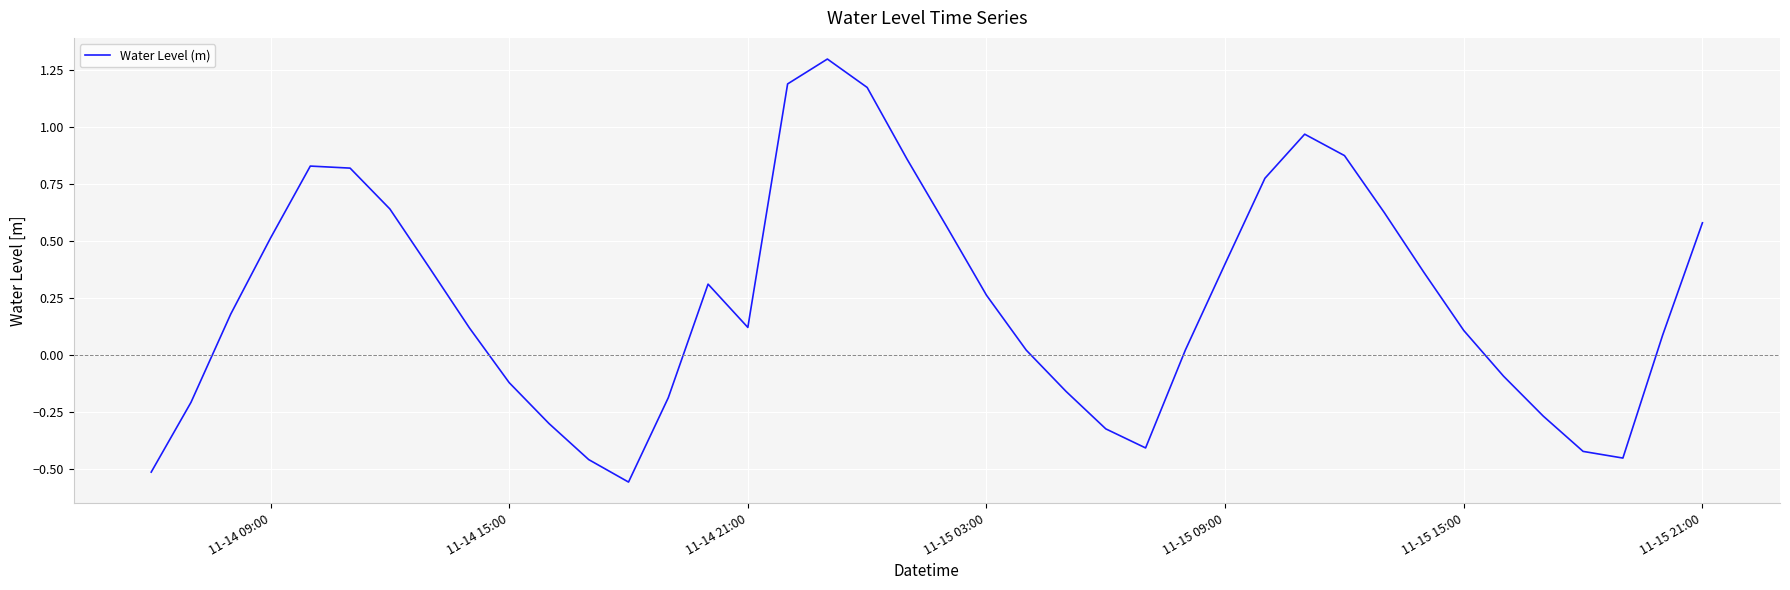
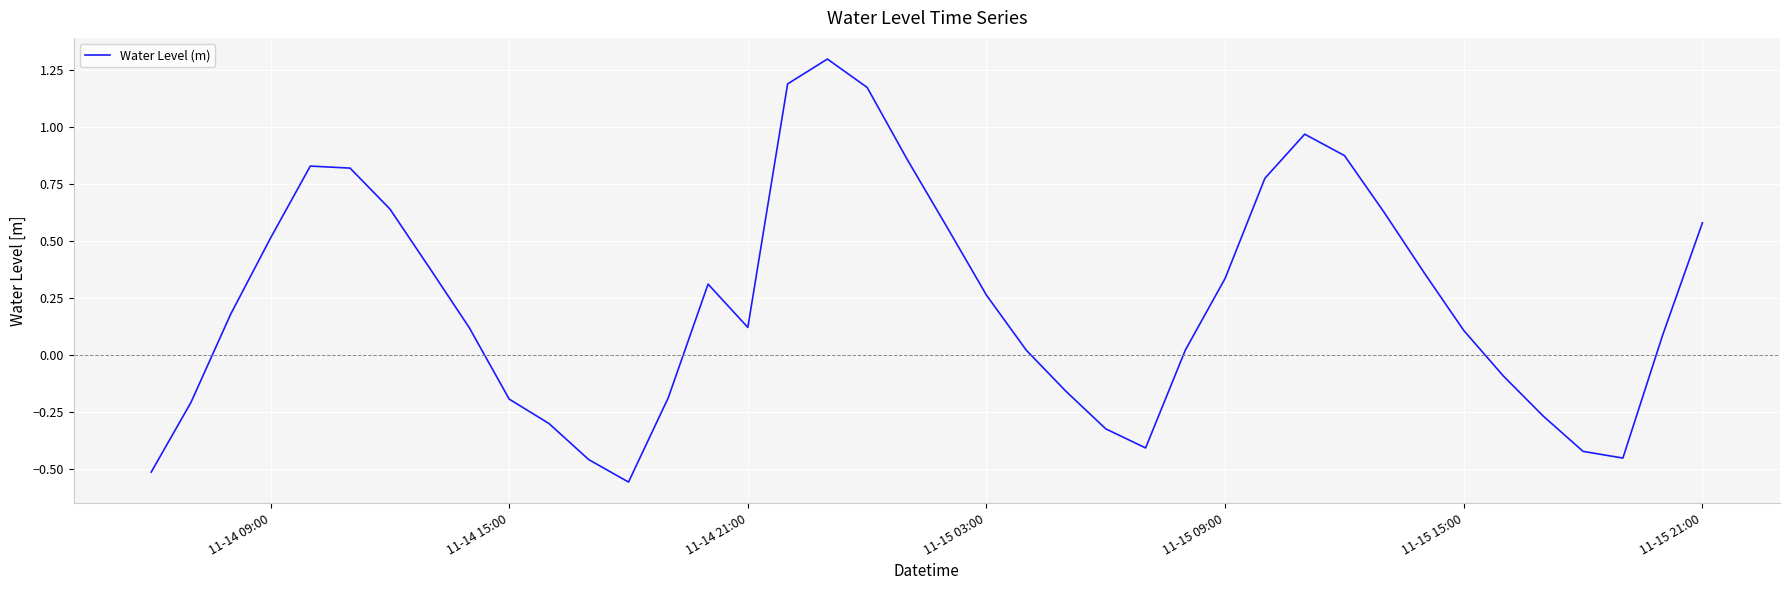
11-14 15:00: -0.12 -> -0.19
11-15 09:00: 0.40 -> 0.34
